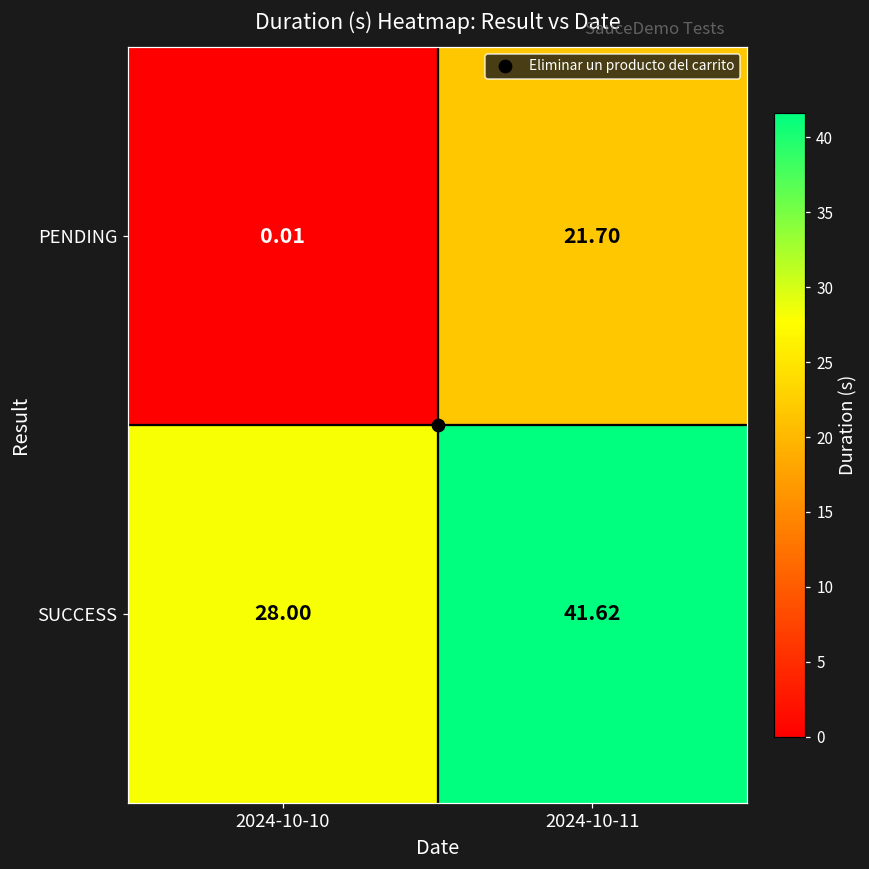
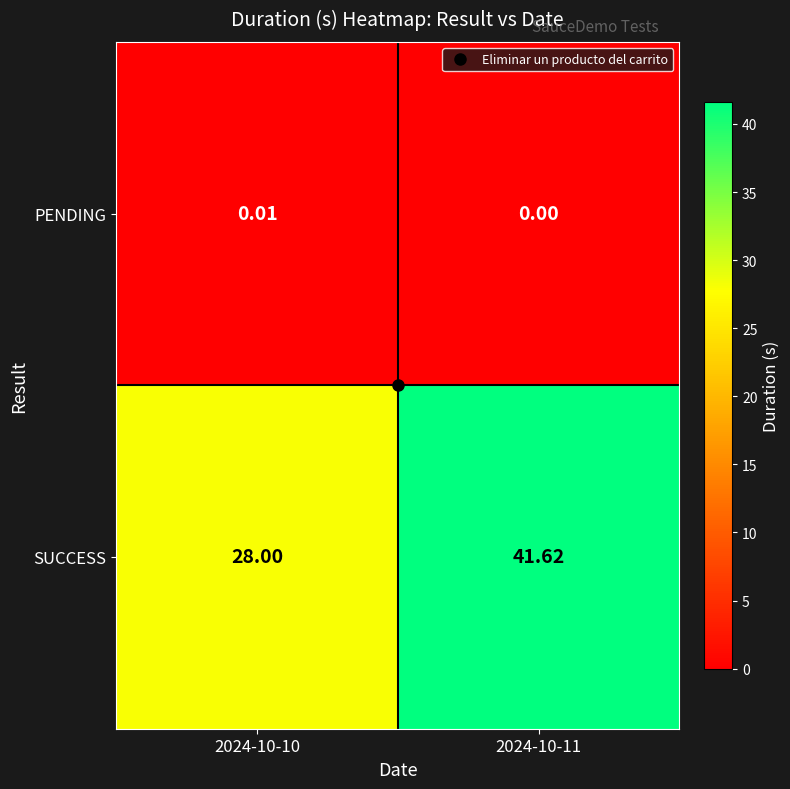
PENDING, 2024-10-11: 21.70 -> 0.00
